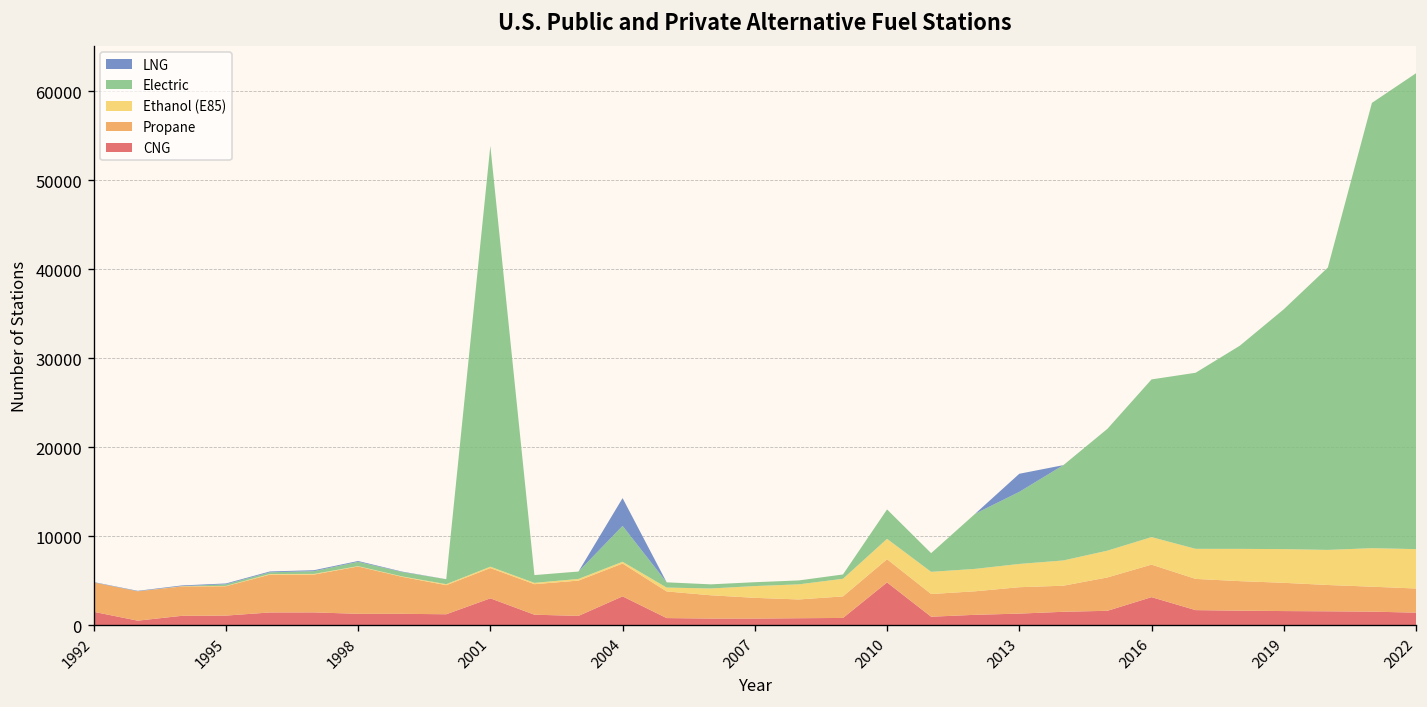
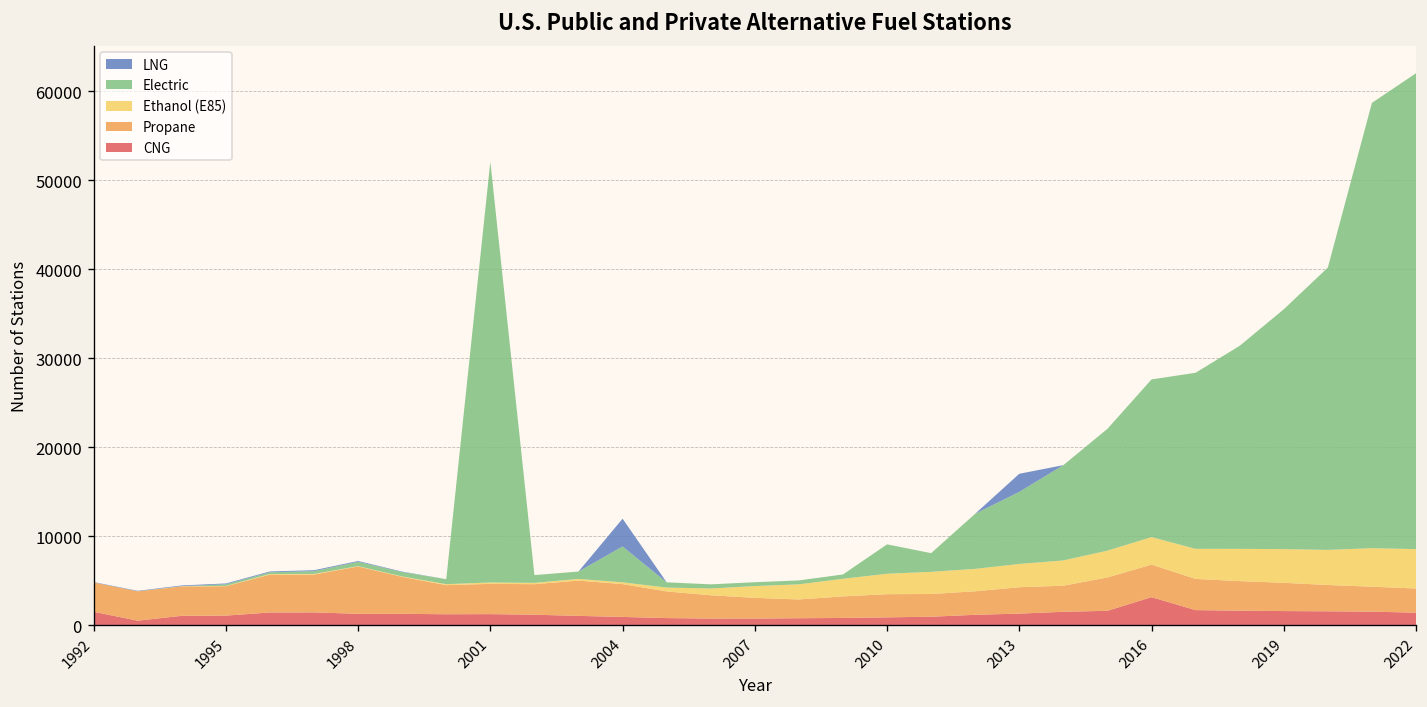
CNG, 2001: 3000 -> 1000
CNG, 2004: 3000 -> 1000
CNG, 2010: 5000 -> 1000
